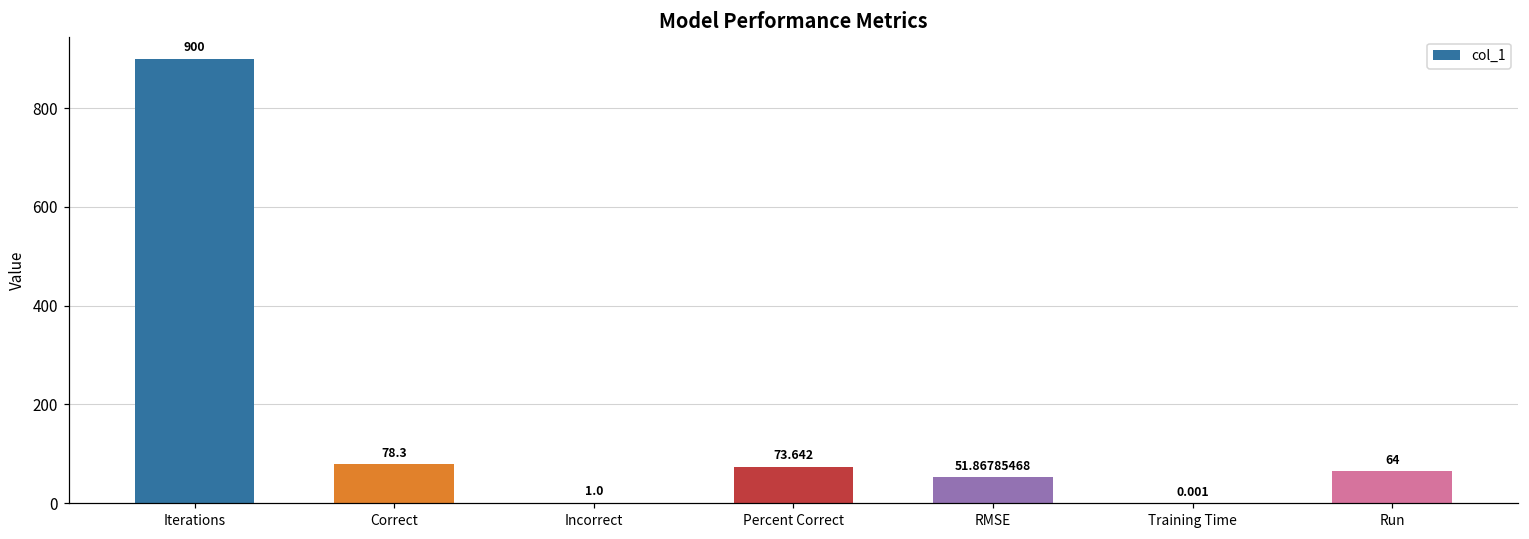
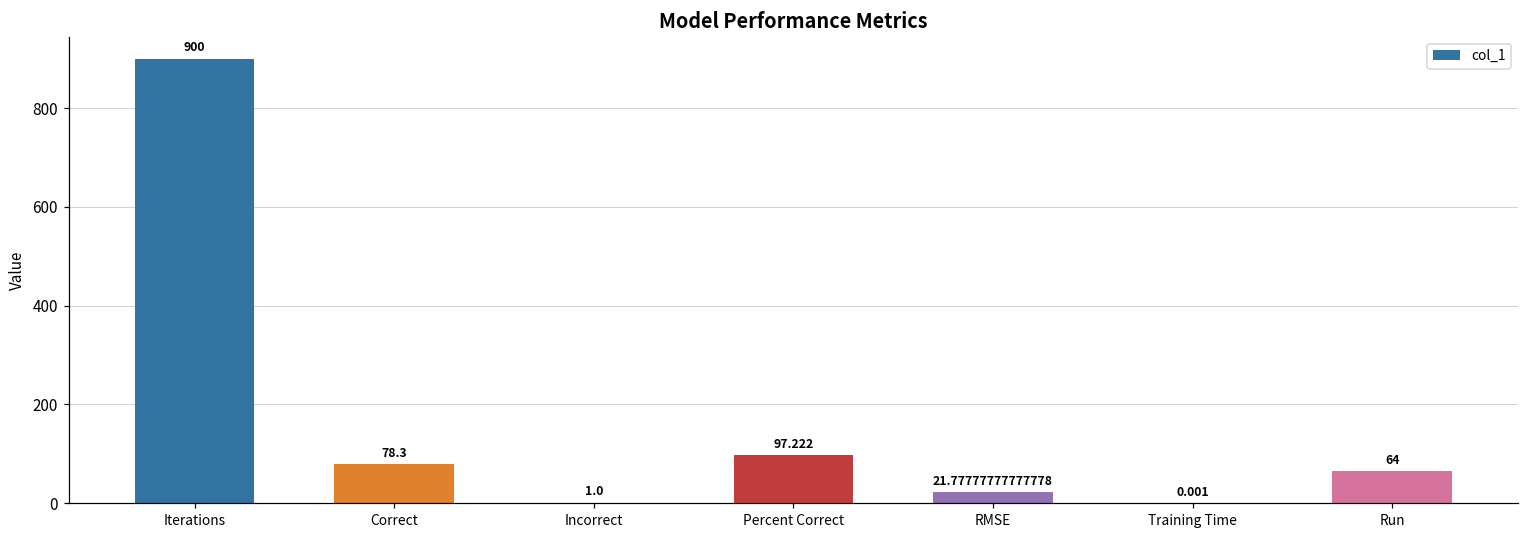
Percent Correct: 73.642 -> 97.222
RMSE: 51.86785468 -> 21.77777777777778
